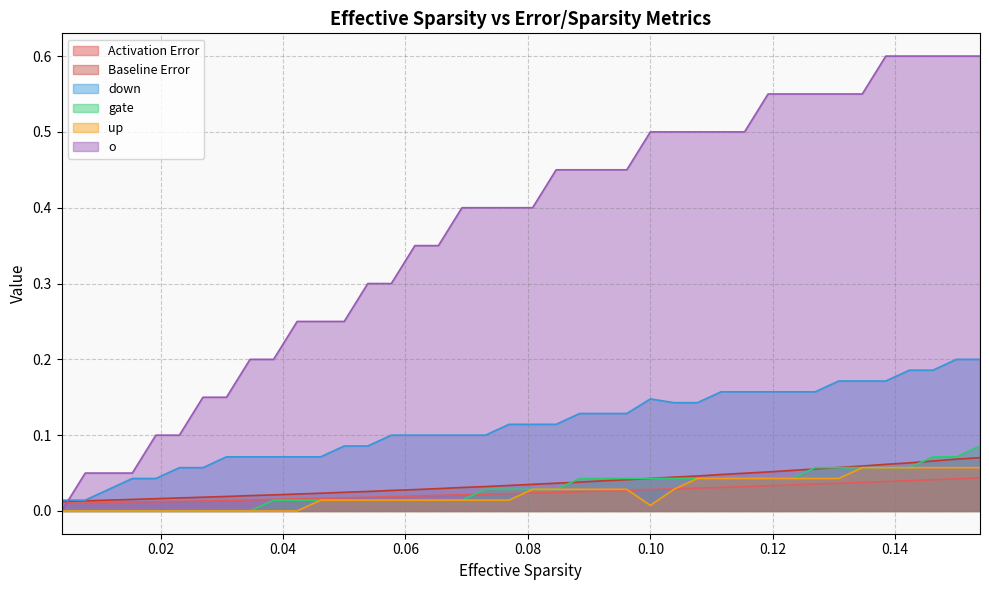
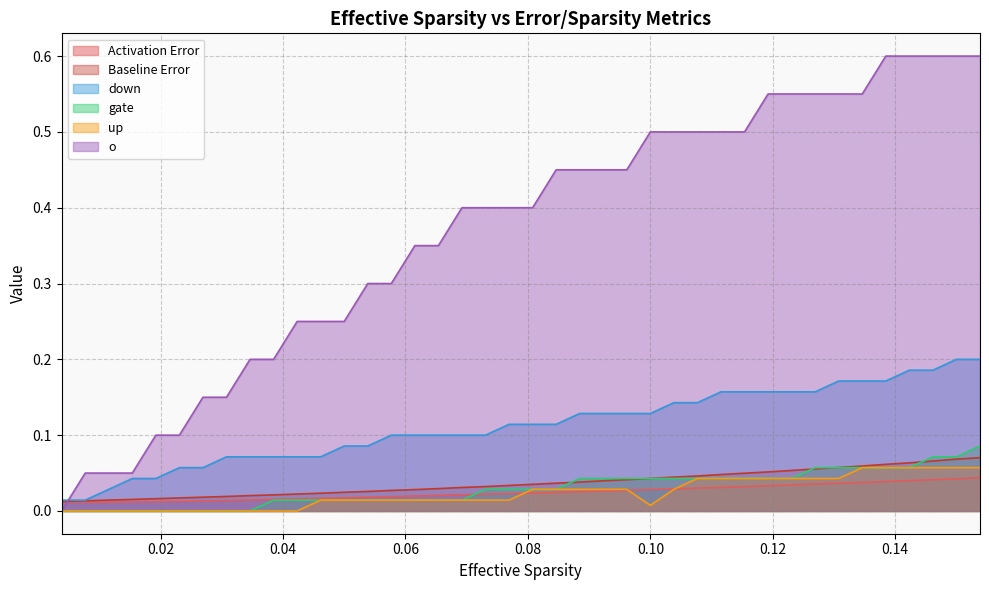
down, 0.10: 0.15 -> 0.13
